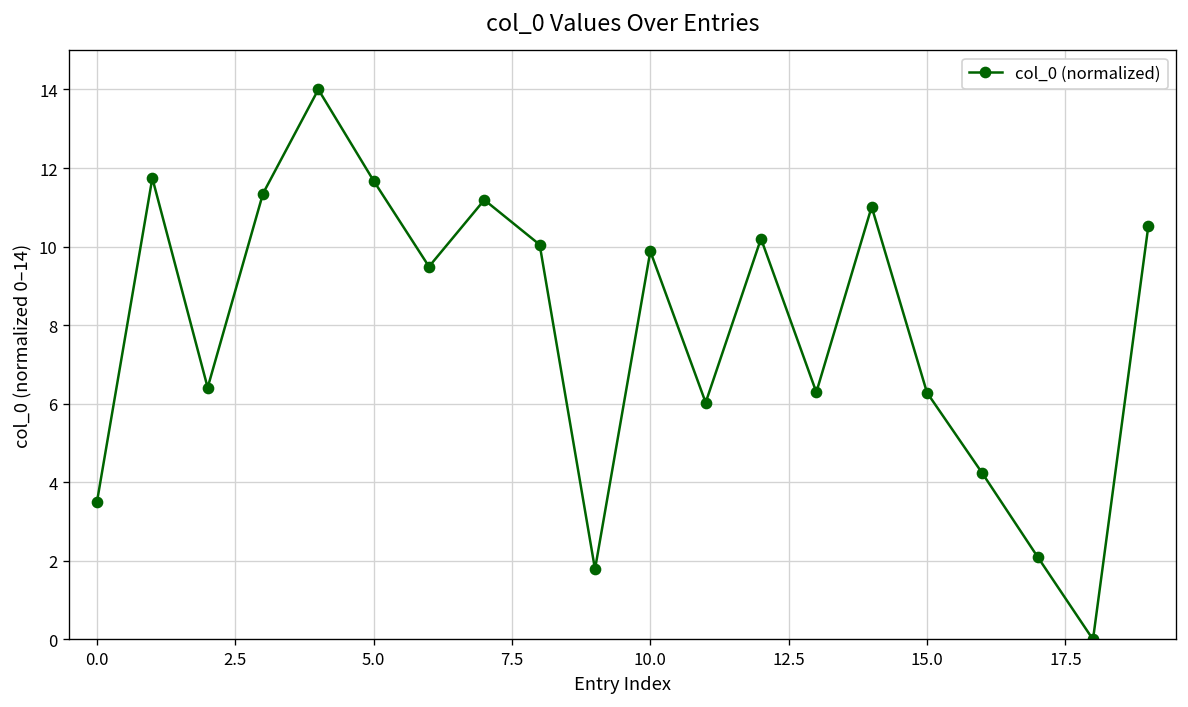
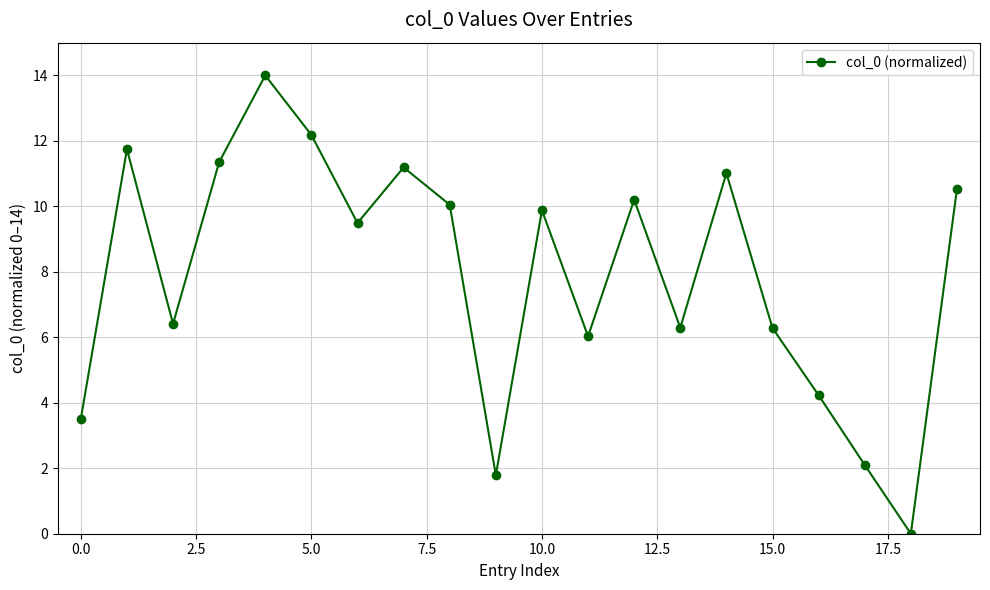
5.0: 11.7 -> 12.2
